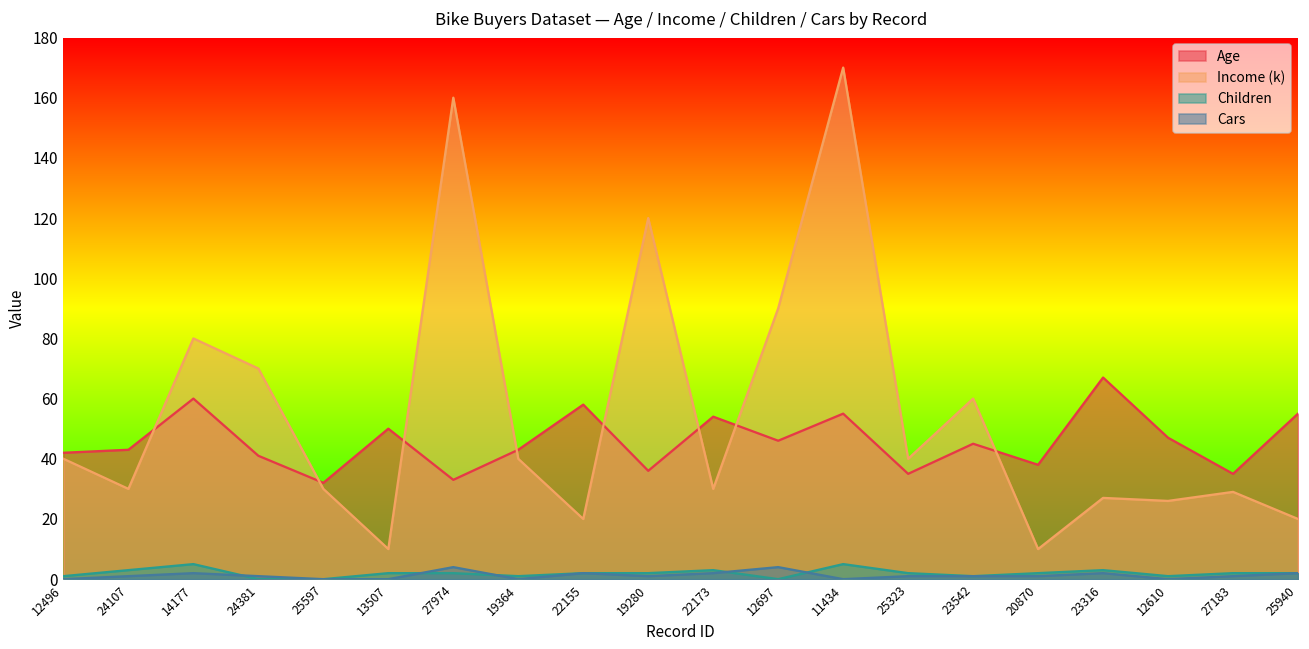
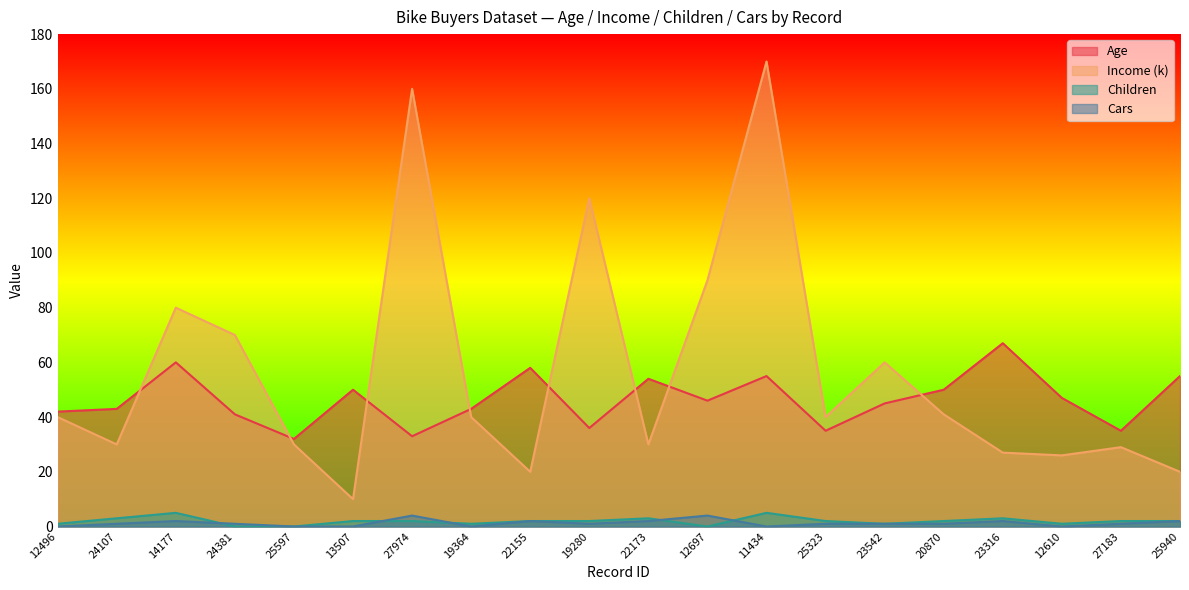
Age, 20870: 38 -> 50
Income (k), 20870: 10 -> 41
